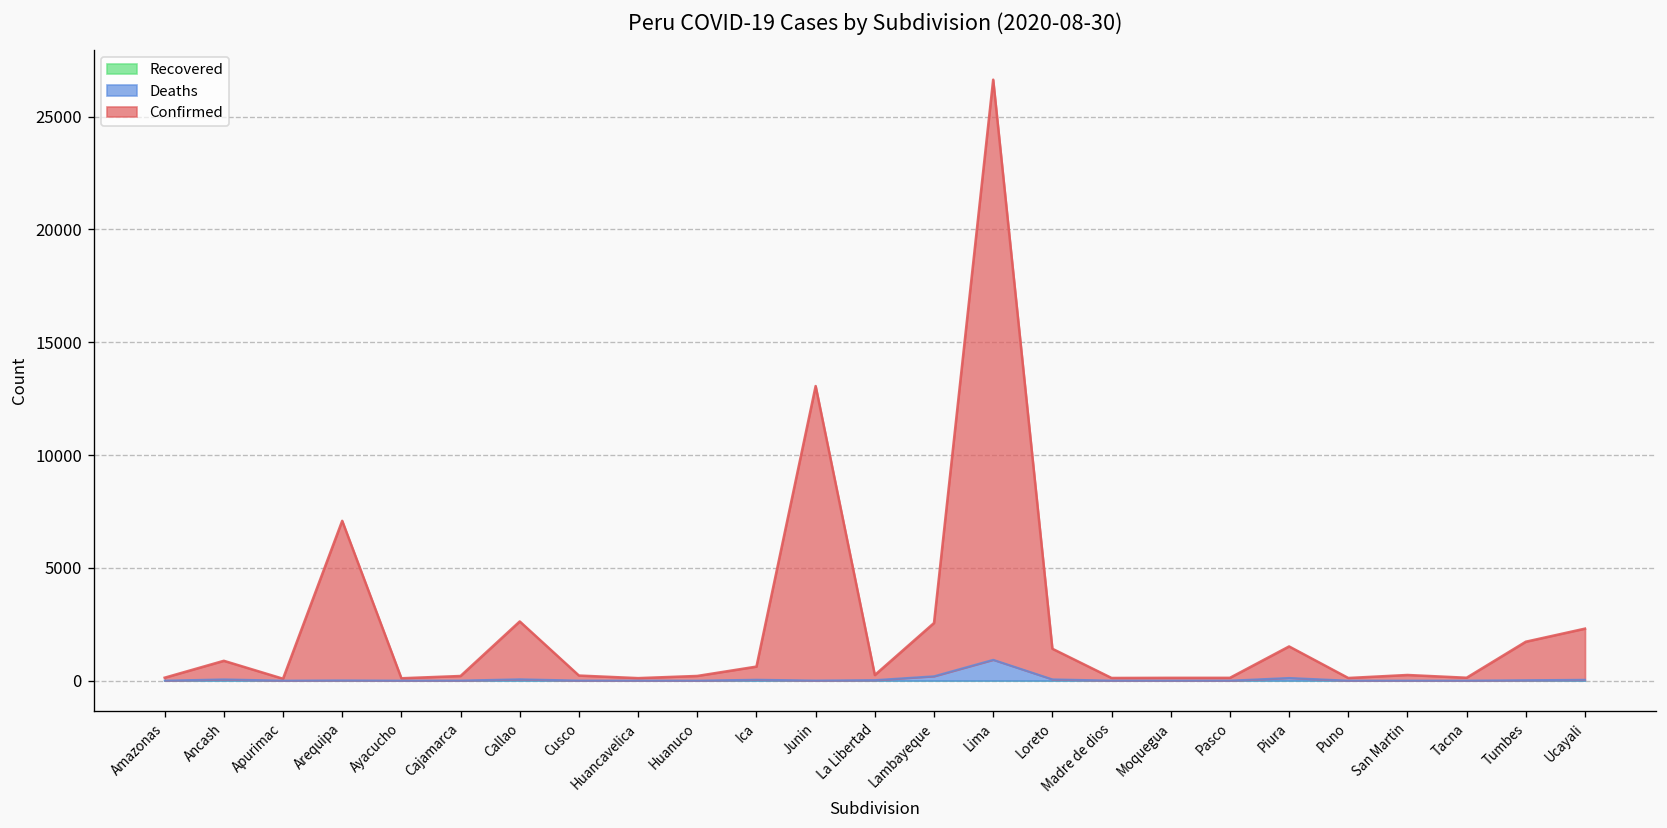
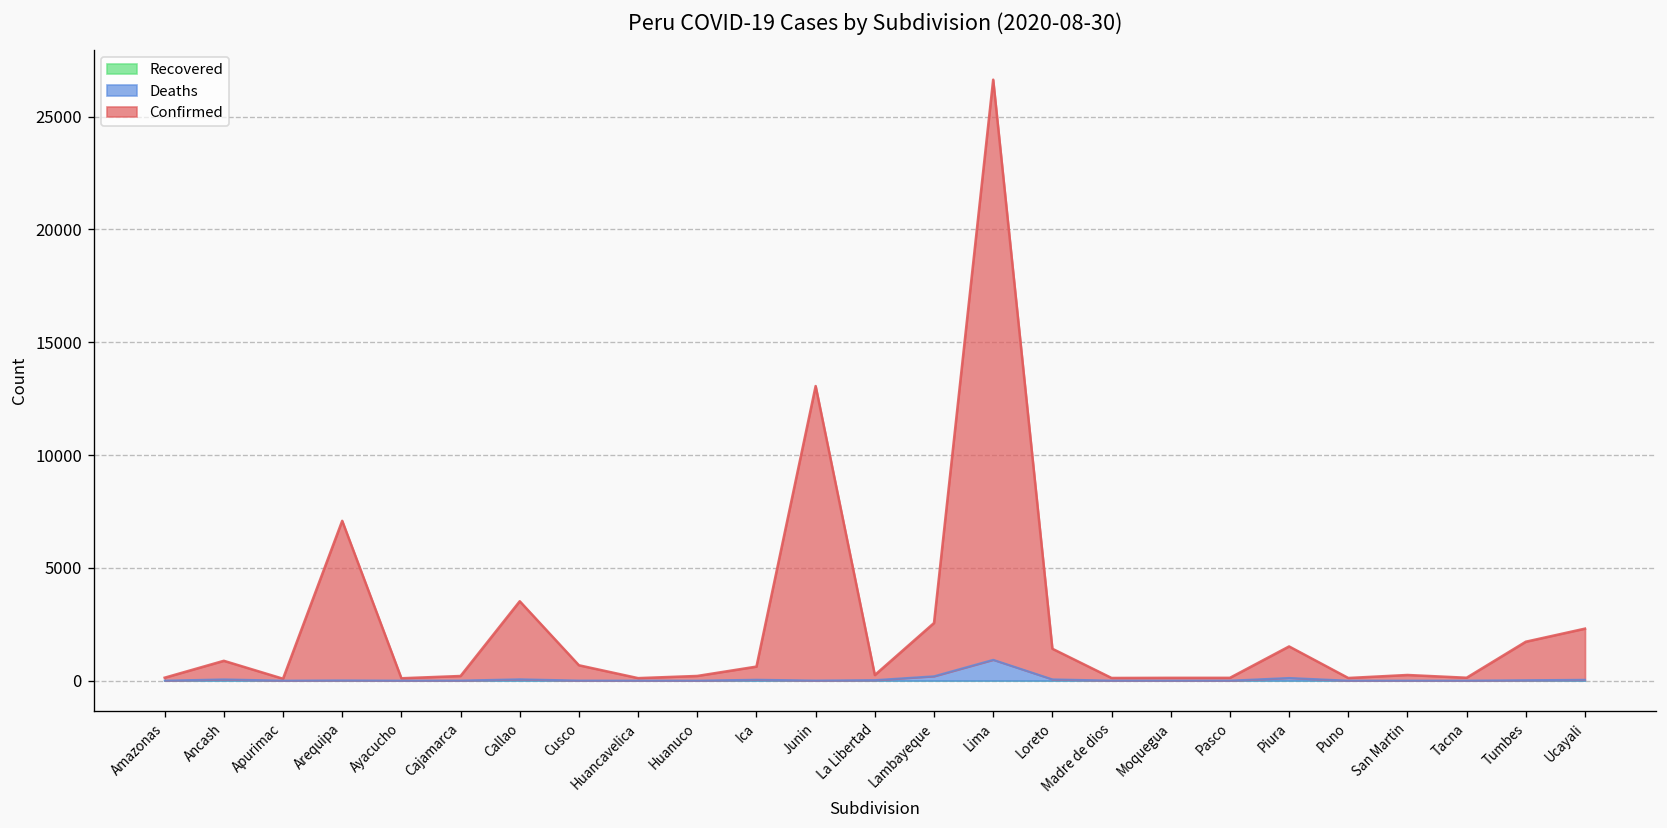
Confirmed, Callao: 2600 -> 3500
Confirmed, Cusco: 200 -> 700
